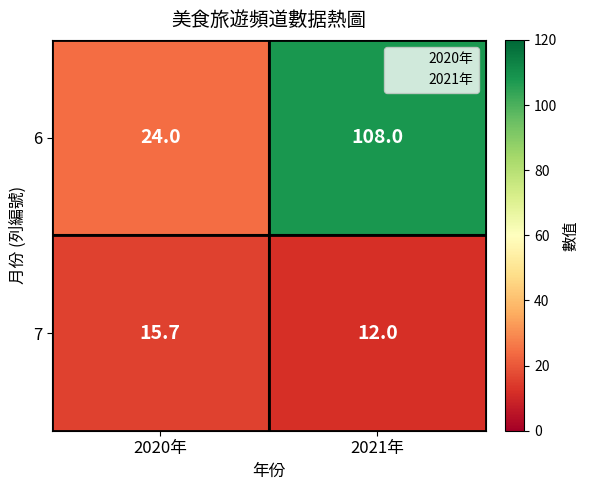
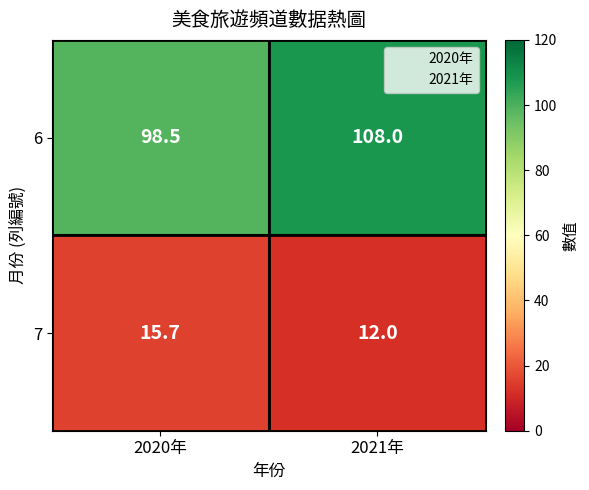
6, 2020年: 24.0 -> 98.5
